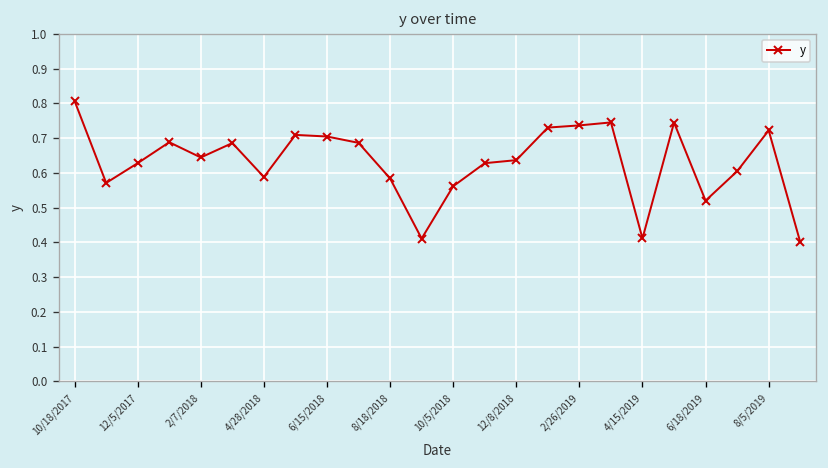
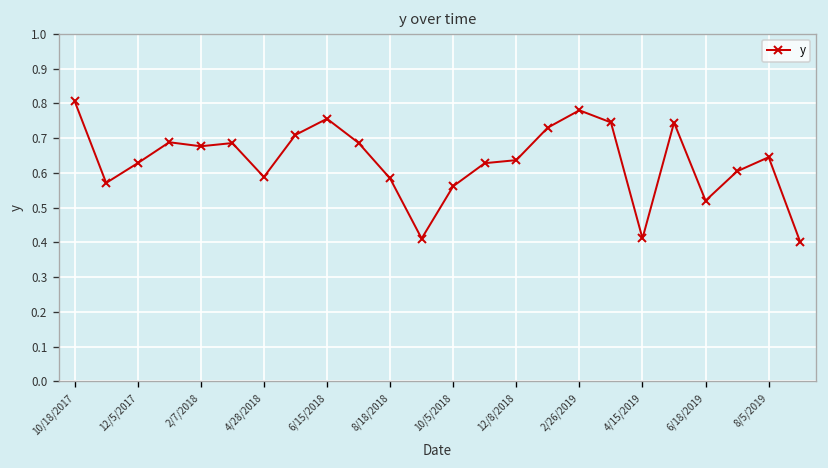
2/7/2018: 0.64 -> 0.68
6/15/2018: 0.70 -> 0.76
2/26/2019: 0.74 -> 0.78
8/5/2019: 0.72 -> 0.65
